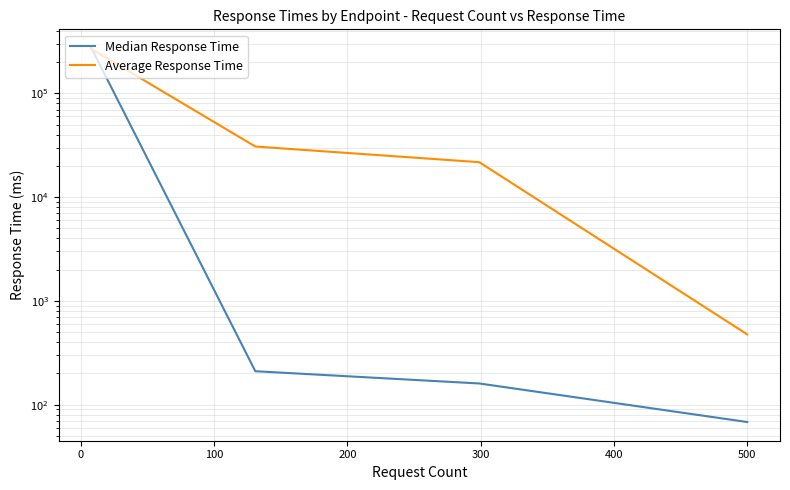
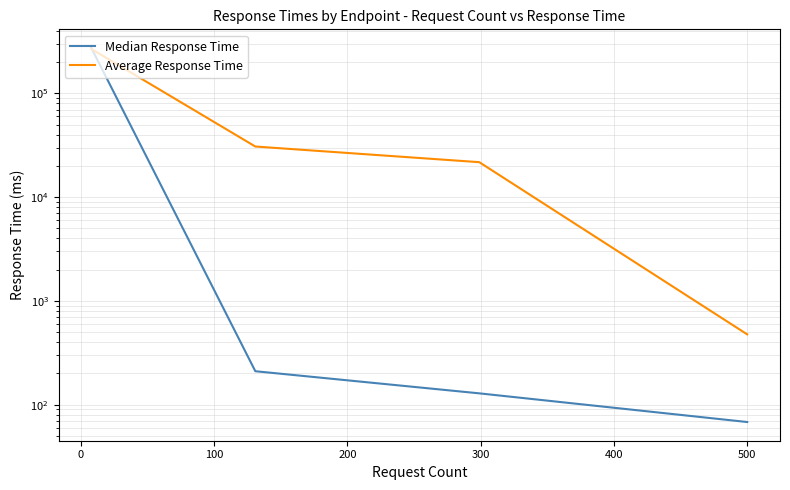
Median Response Time, 300: 160 -> 130
